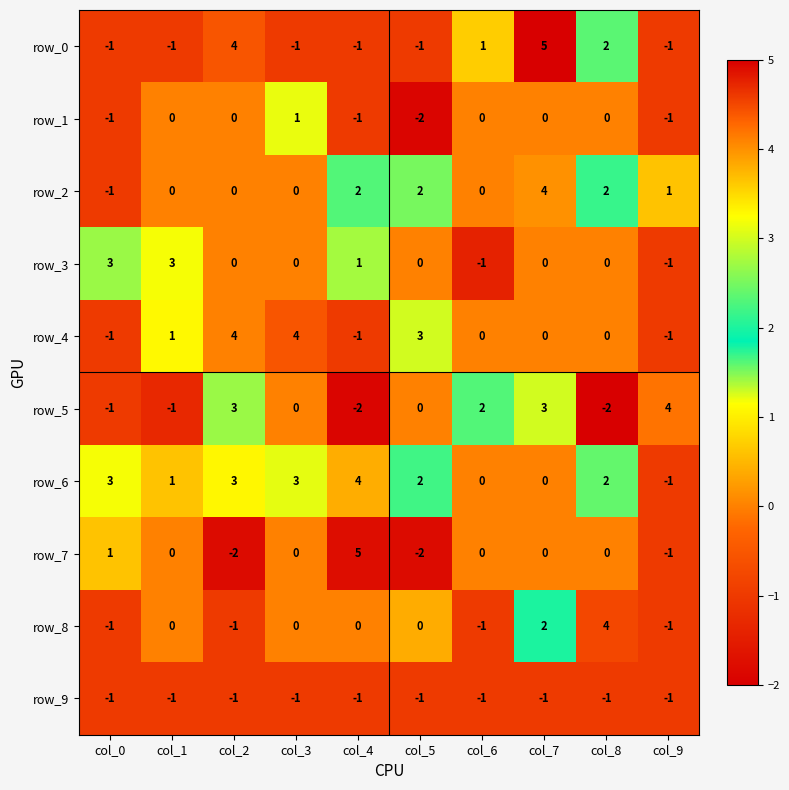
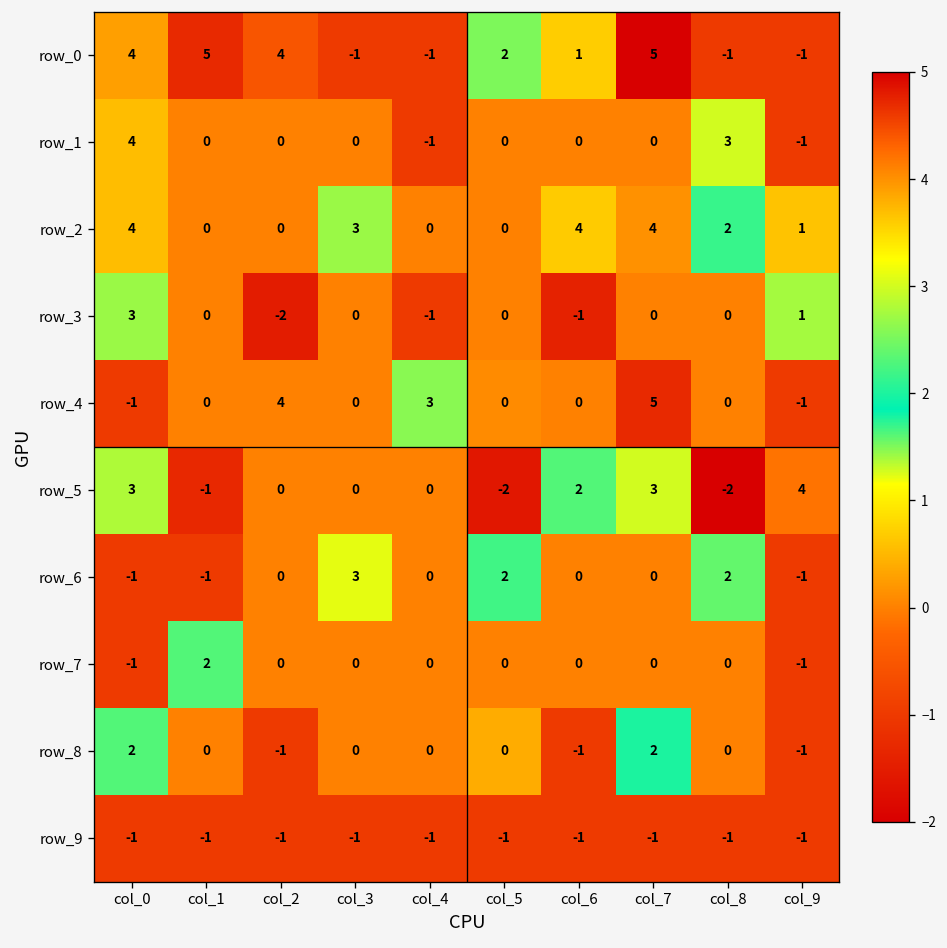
row_0, col_0: -1 -> 4
row_0, col_1: -1 -> 5
row_0, col_5: -1 -> 2
row_0, col_8: 2 -> -1
row_1, col_0: -1 -> 4
row_1, col_3: 1 -> 0
row_1, col_5: -2 -> 0
row_1, col_8: 0 -> 3
row_2, col_0: -1 -> 4
row_2, col_3: 0 -> 3
row_2, col_4: 2 -> 0
row_2, col_5: 2 -> 0
row_2, col_6: 0 -> 4
row_3, col_1: 3 -> 0
row_3, col_2: 0 -> -2
row_3, col_4: 1 -> -1
row_3, col_9: -1 -> 1
row_4, col_1: 1 -> 0
row_4, col_3: 4 -> 0
row_4, col_4: -1 -> 3
row_4, col_5: 3 -> 0
row_4, col_7: 0 -> 5
row_5, col_0: -1 -> 3
row_5, col_2: 3 -> 0
row_5, col_4: -2 -> 0
row_5, col_5: 0 -> -2
row_6, col_0: 3 -> -1
row_6, col_1: 1 -> -1
row_6, col_2: 3 -> 0
row_6, col_4: 4 -> 0
row_7, col_0: 1 -> -1
row_7, col_1: 0 -> 2
row_7, col_2: -2 -> 0
row_7, col_4: 5 -> 0
row_7, col_5: -2 -> 0
row_8, col_0: -1 -> 2
row_8, col_8: 4 -> 0
